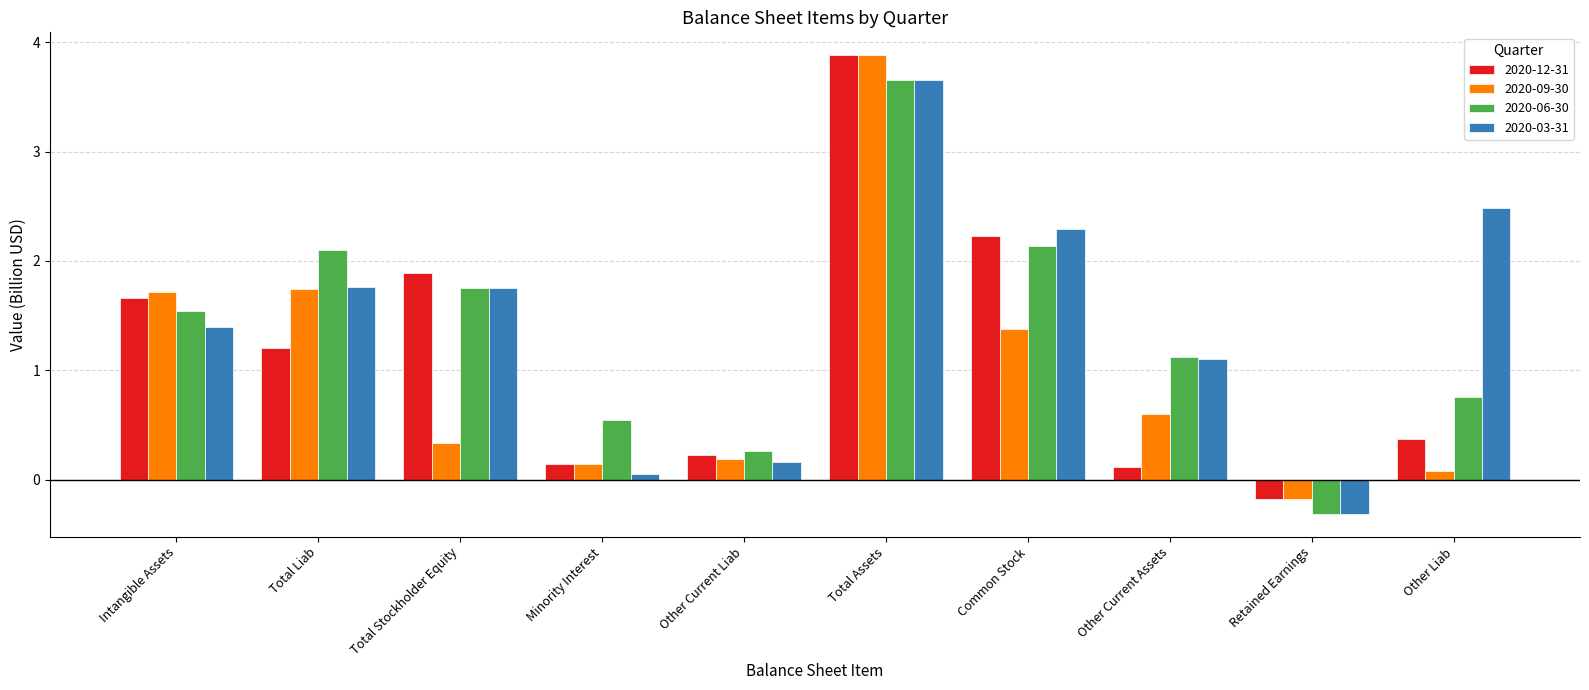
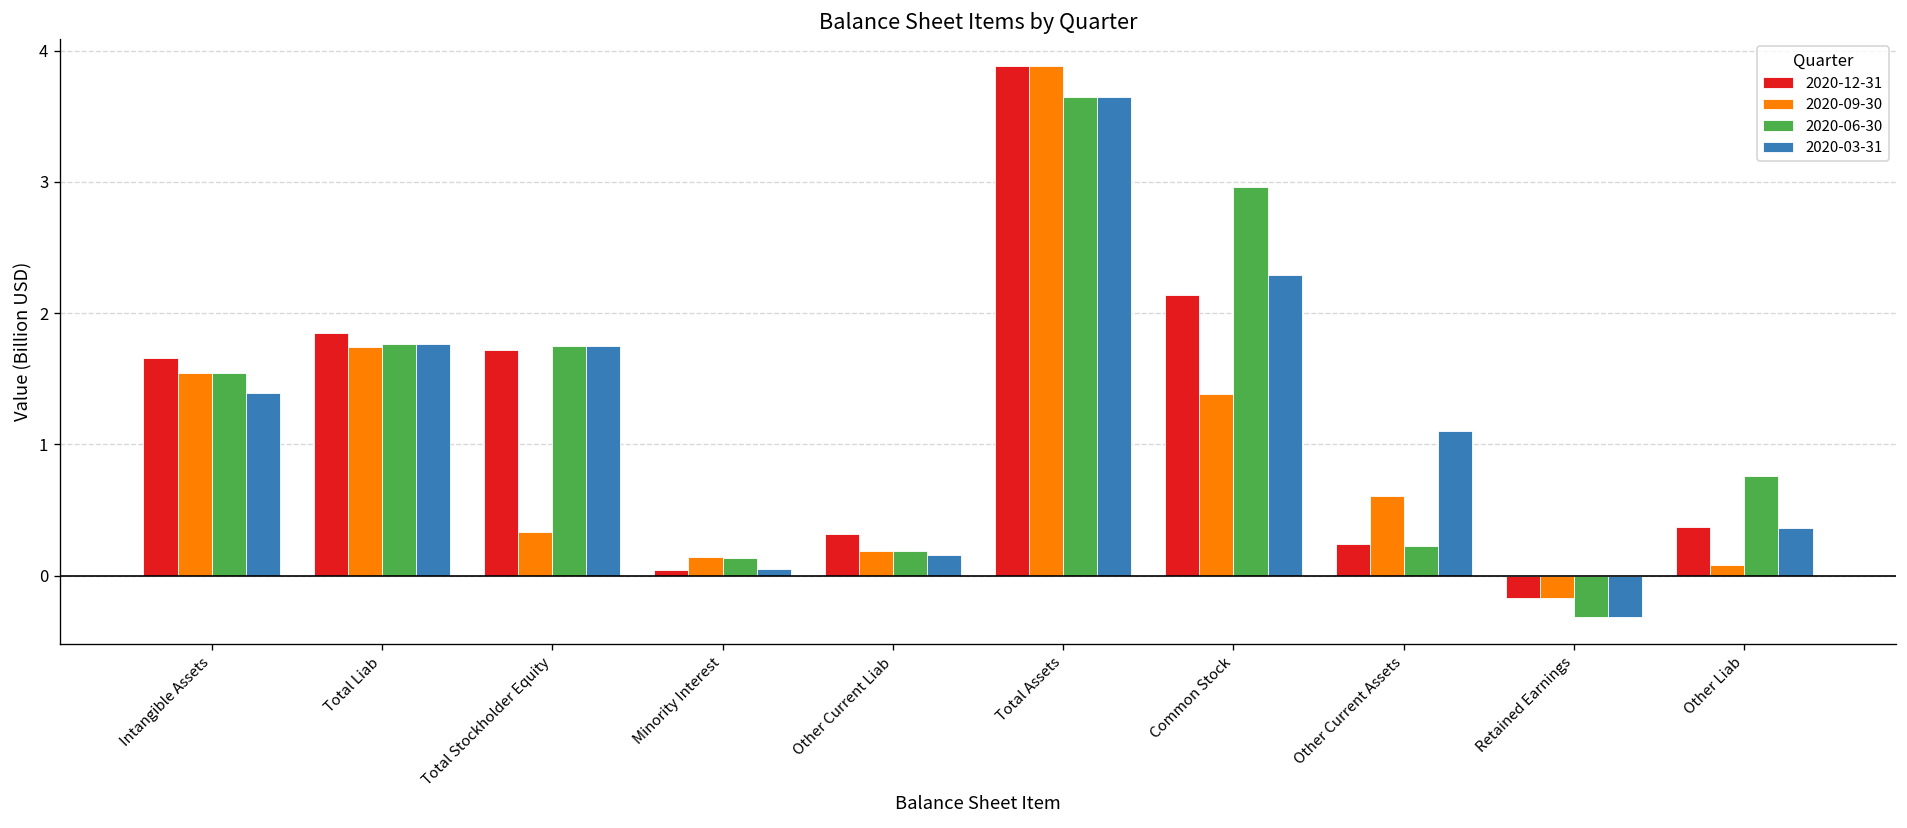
2020-09-30, Intangible Assets: 1.71 -> 1.54
2020-12-31, Total Liab: 1.20 -> 1.85
2020-06-30, Total Liab: 2.10 -> 1.76
2020-12-31, Total Stockholder Equity: 1.89 -> 1.72
2020-12-31, Minority Interest: 0.14 -> 0.04
2020-06-30, Minority Interest: 0.55 -> 0.14
2020-12-31, Other Current Liab: 0.23 -> 0.31
2020-06-30, Other Current Liab: 0.26 -> 0.19
2020-12-31, Common Stock: 2.22 -> 2.13
2020-06-30, Common Stock: 2.13 -> 2.96
2020-12-31, Other Current Assets: 0.12 -> 0.24
2020-06-30, Other Current Assets: 1.12 -> 0.23
2020-03-31, Other Liab: 2.49 -> 0.37
